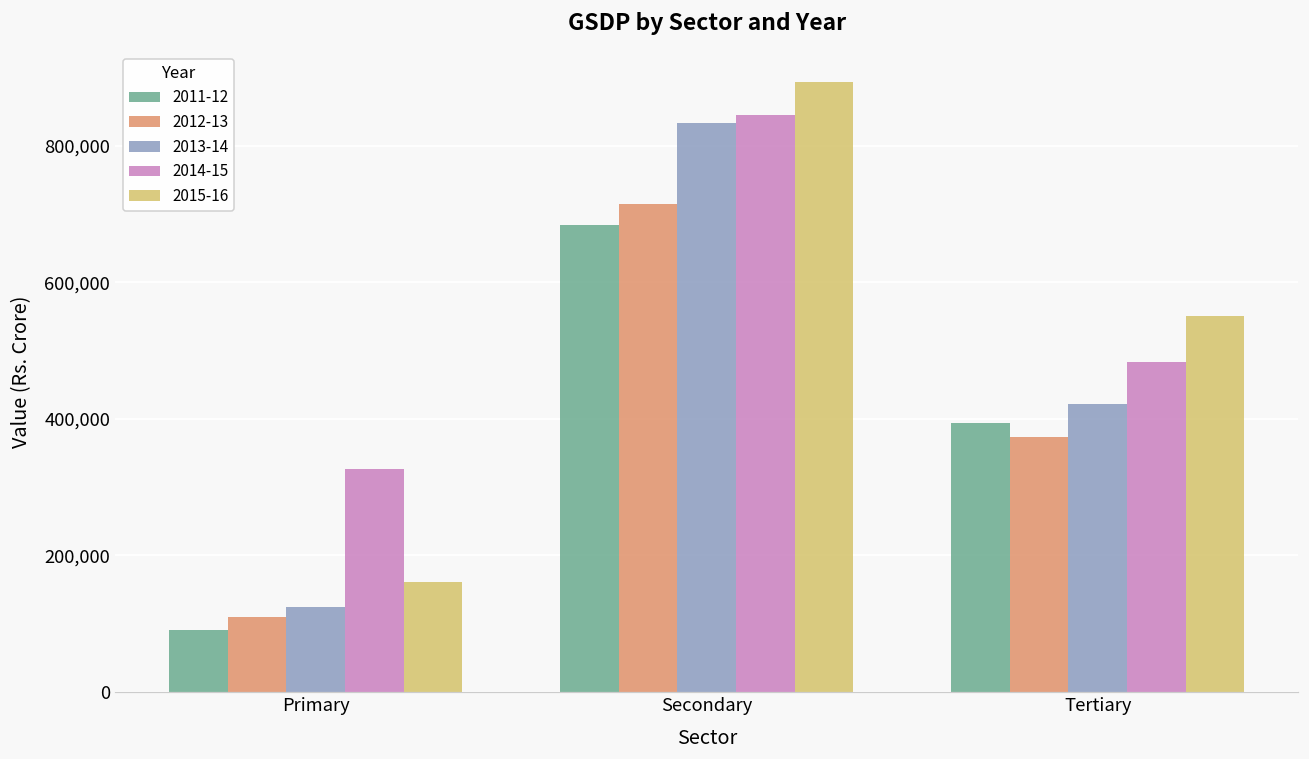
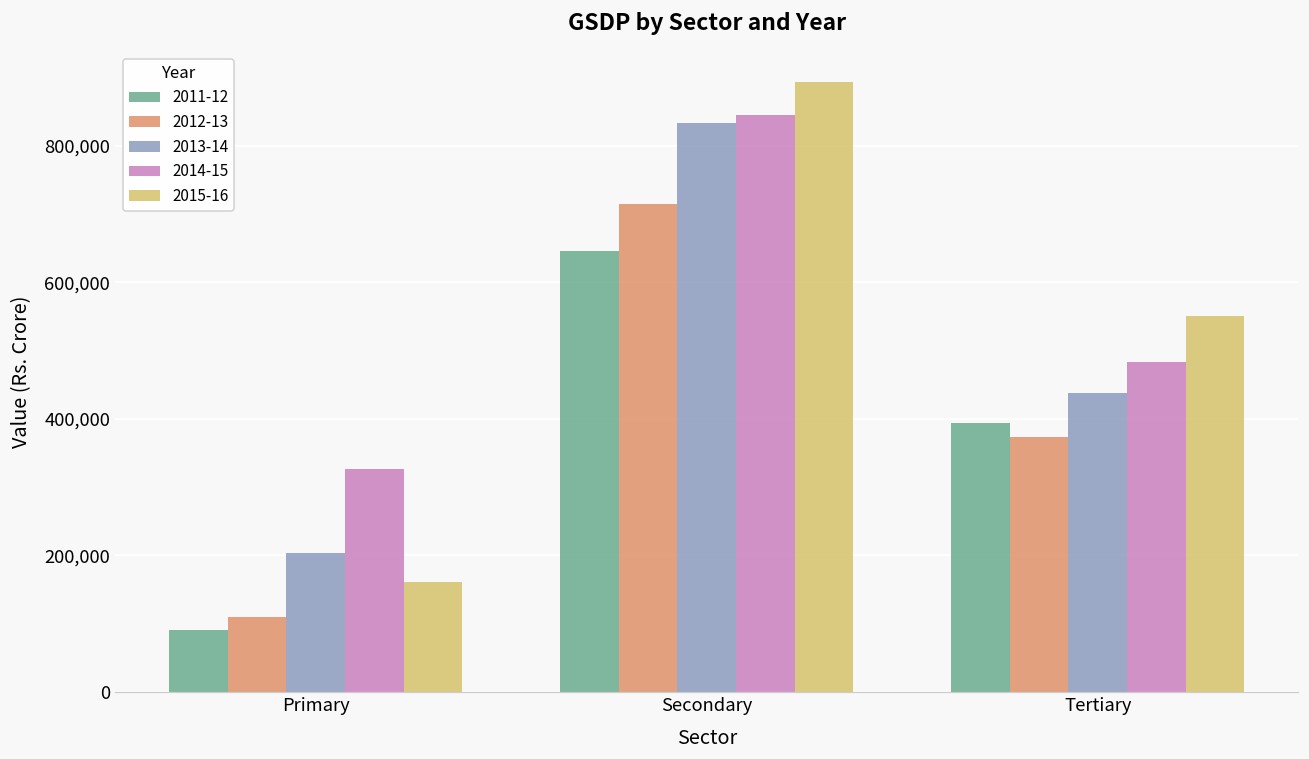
2013-14, Primary: 120,000 -> 200,000
2011-12, Secondary: 680,000 -> 650,000
2013-14, Tertiary: 420,000 -> 440,000
